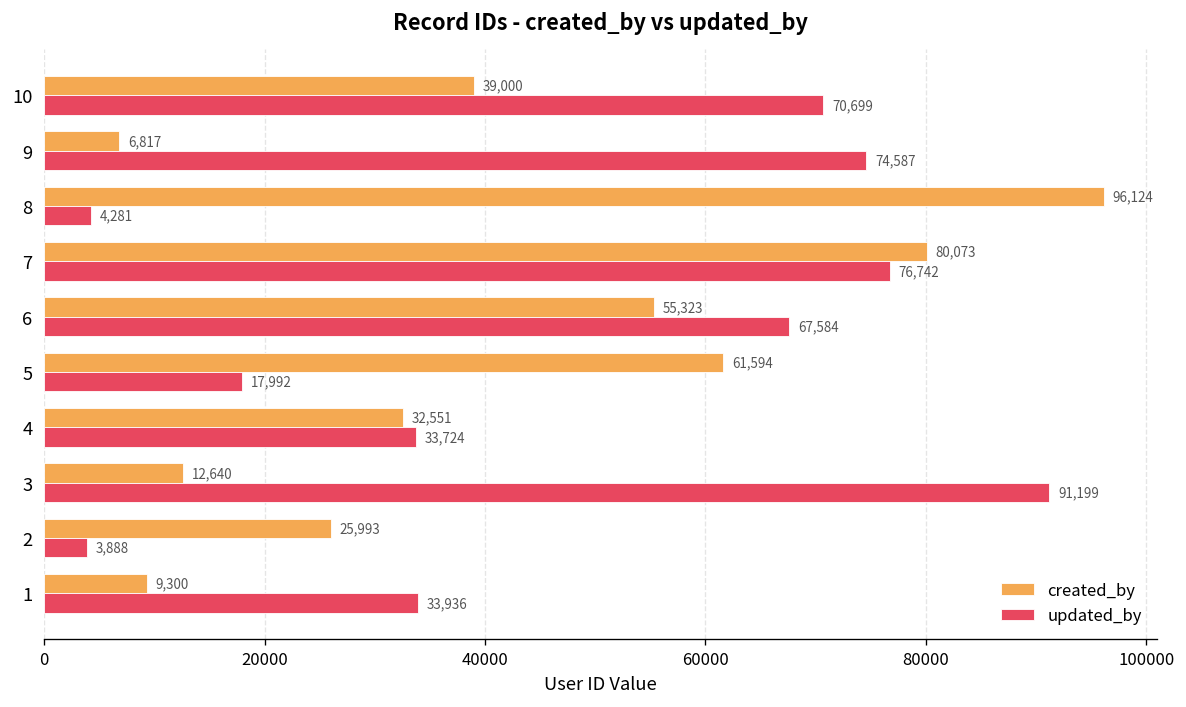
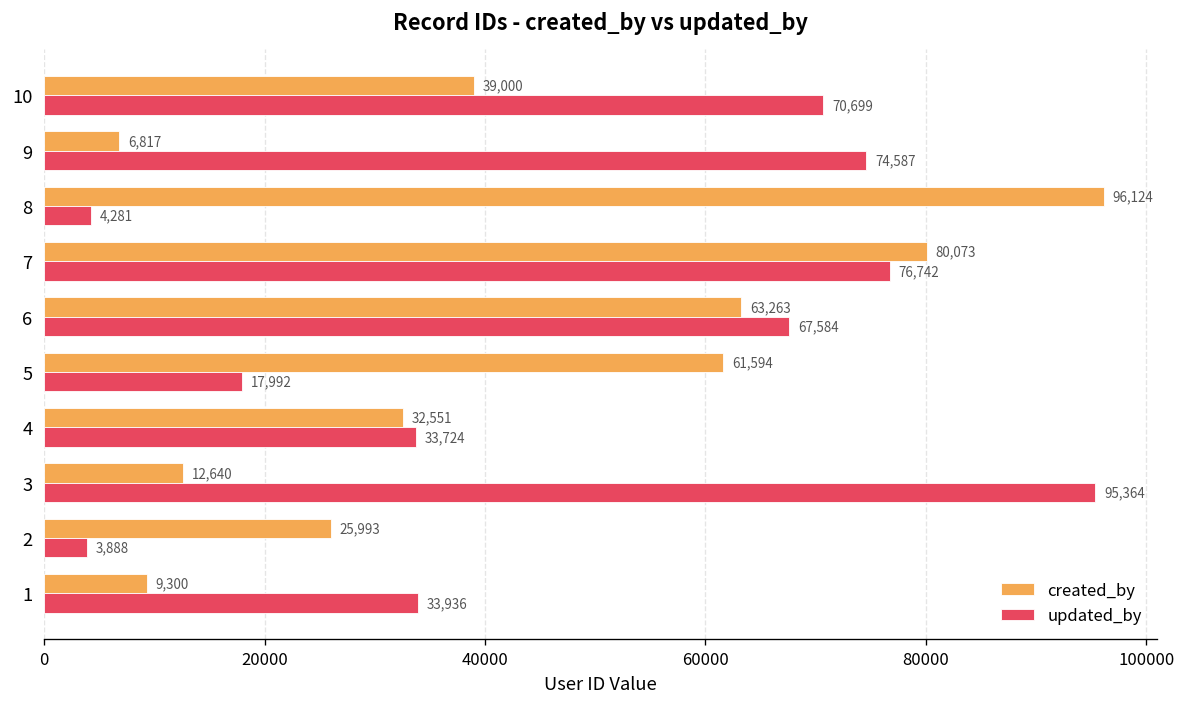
created_by, 6: 55,323 -> 63,263
updated_by, 3: 91,199 -> 95,364
